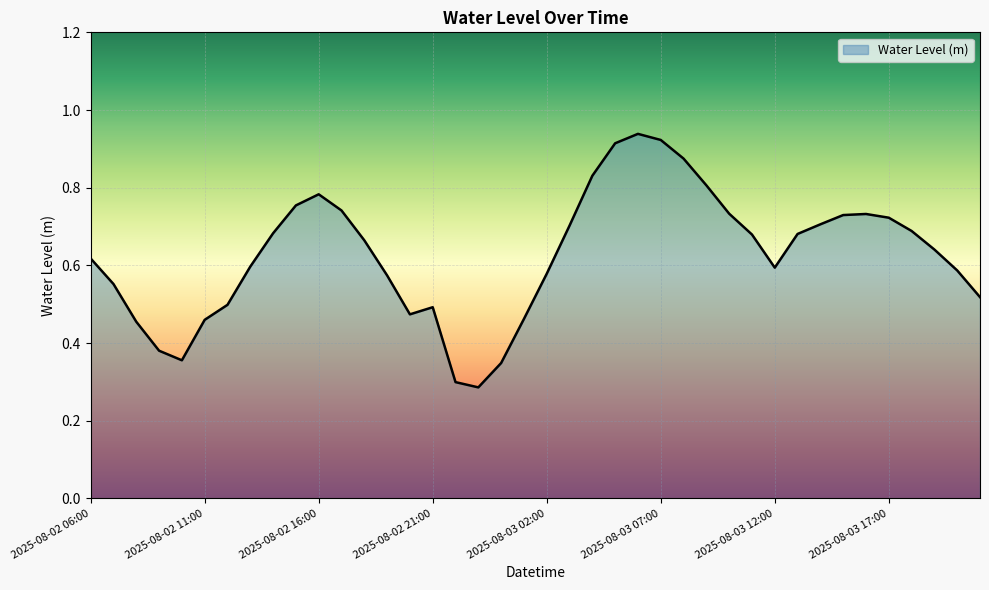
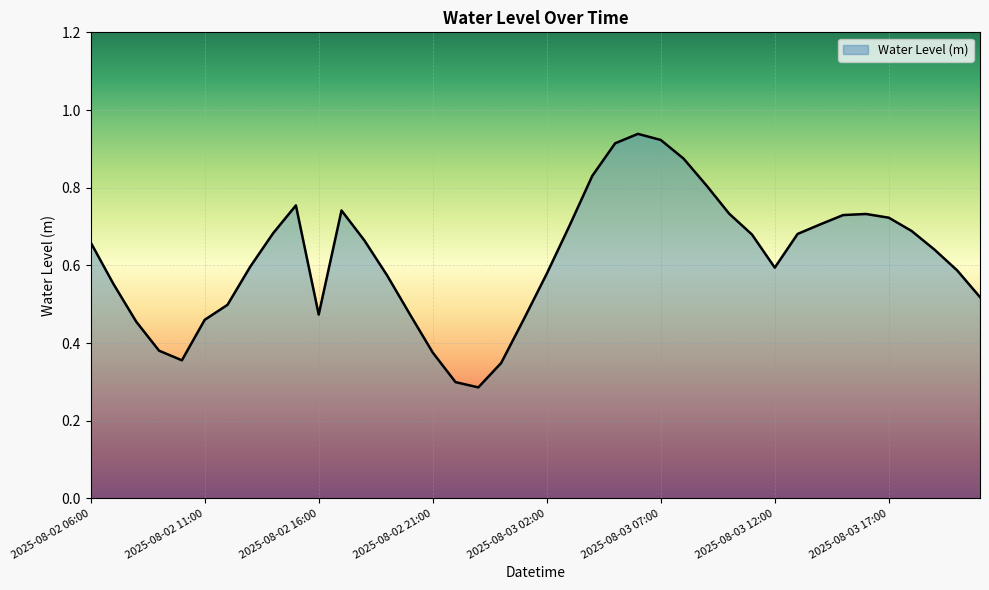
2025-08-02 06:00: 0.62 -> 0.66
2025-08-02 16:00: 0.78 -> 0.47
2025-08-02 21:00: 0.49 -> 0.38
